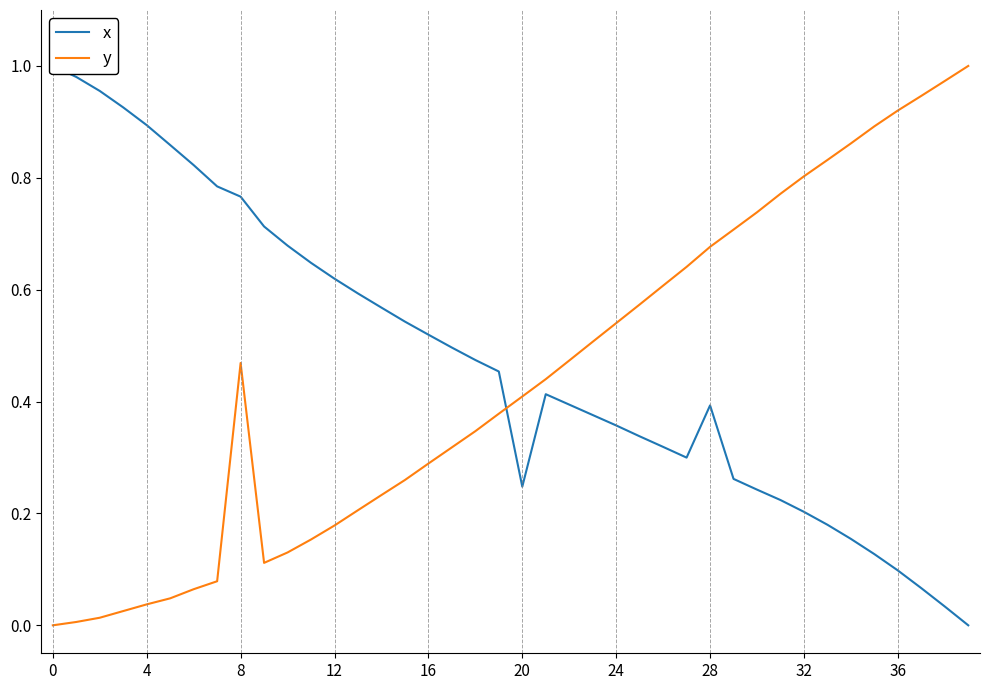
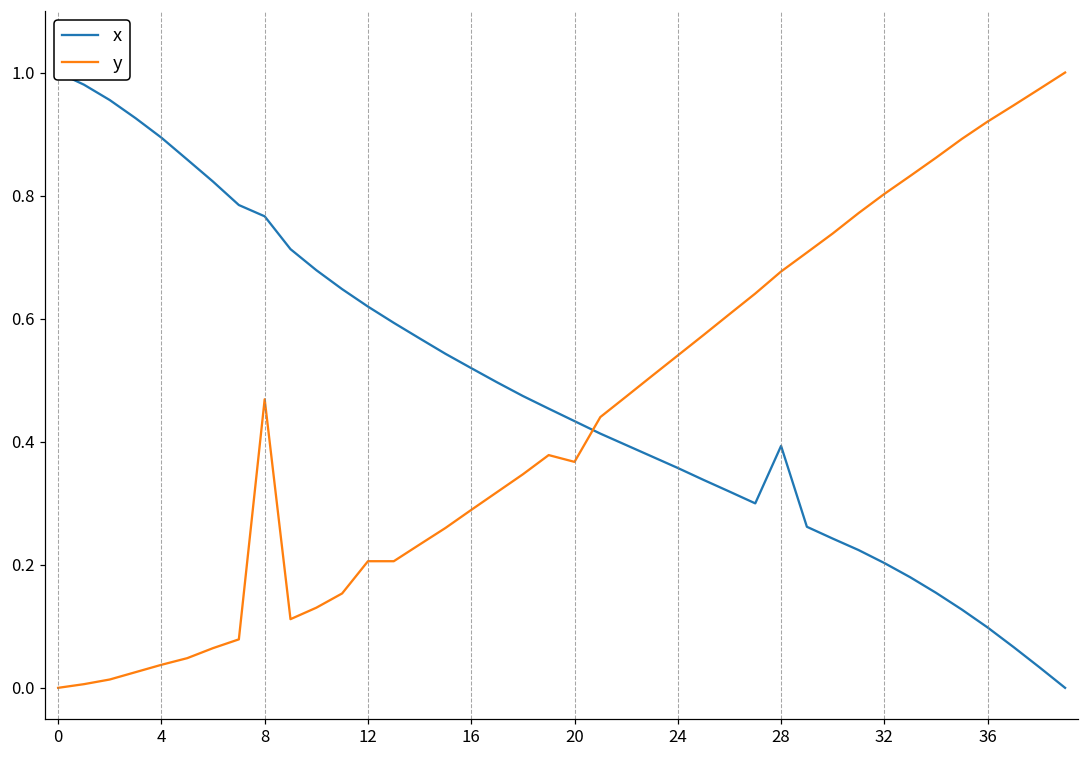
y, 12: 0.18 -> 0.21
x, 20: 0.25 -> 0.43
y, 20: 0.41 -> 0.37
